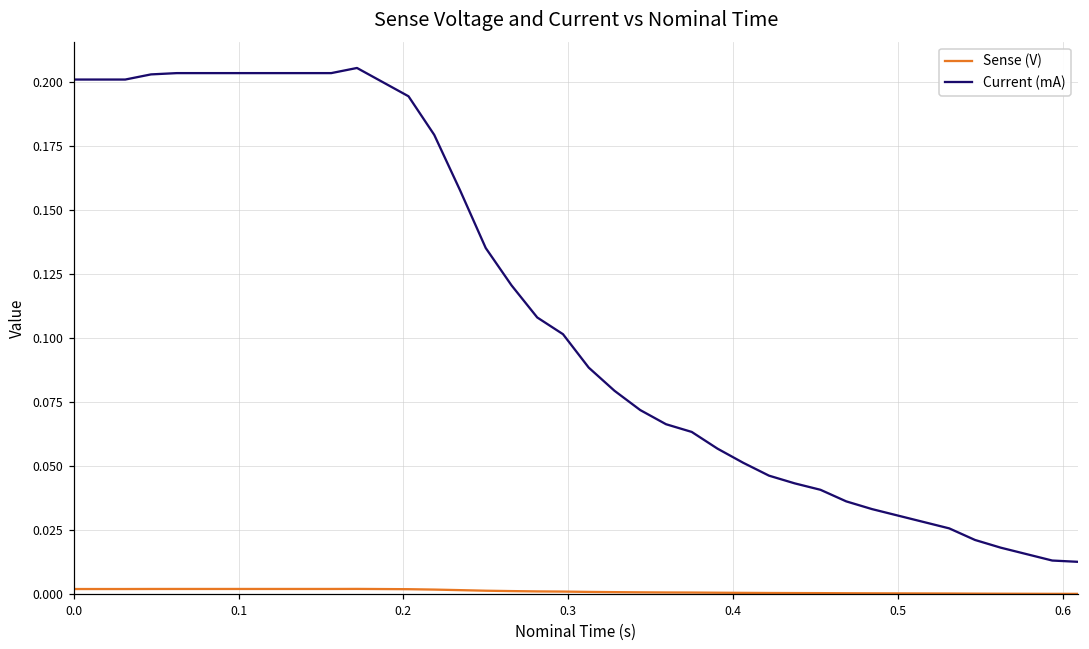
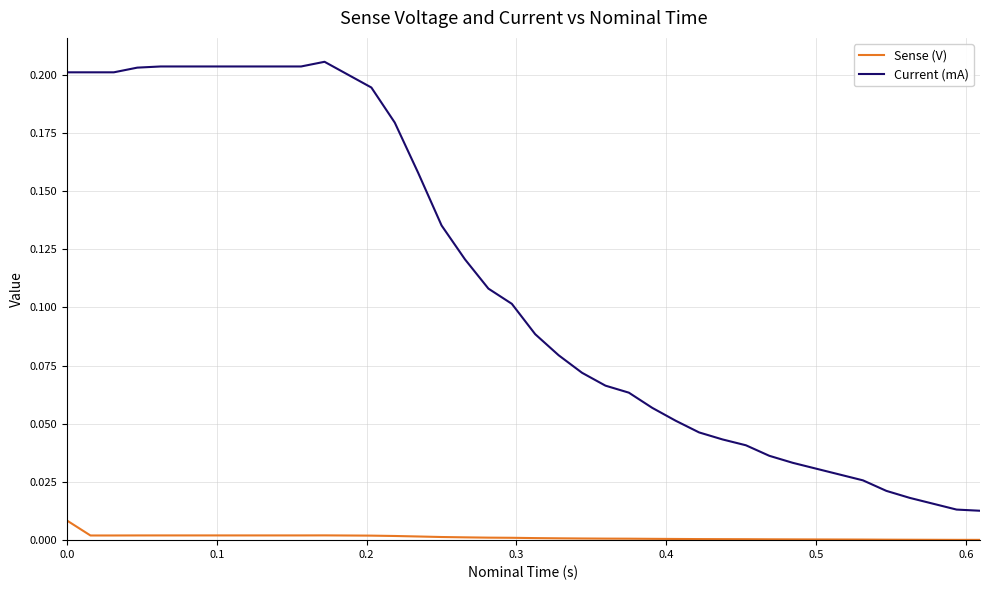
Sense (V), 0.0: 0.002 -> 0.008
